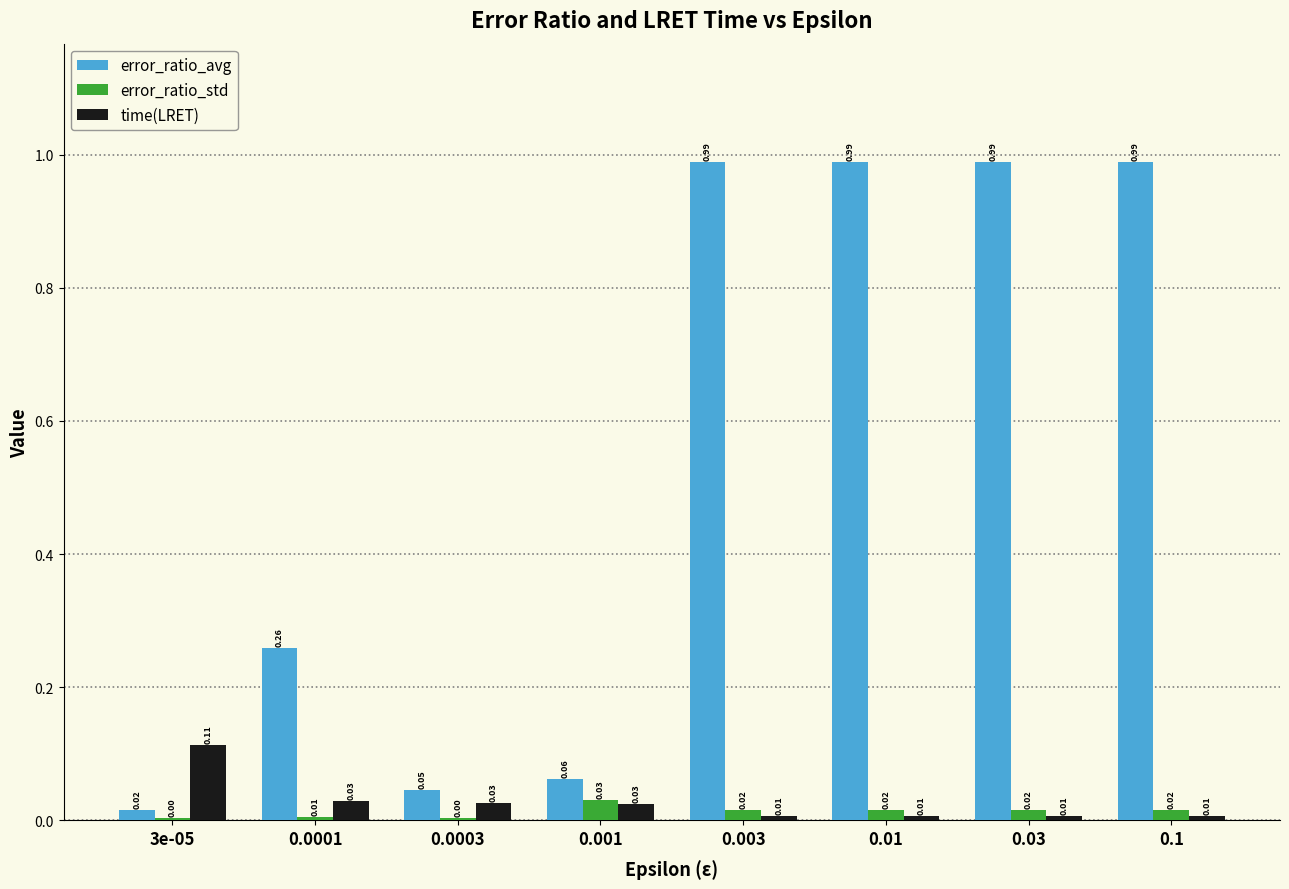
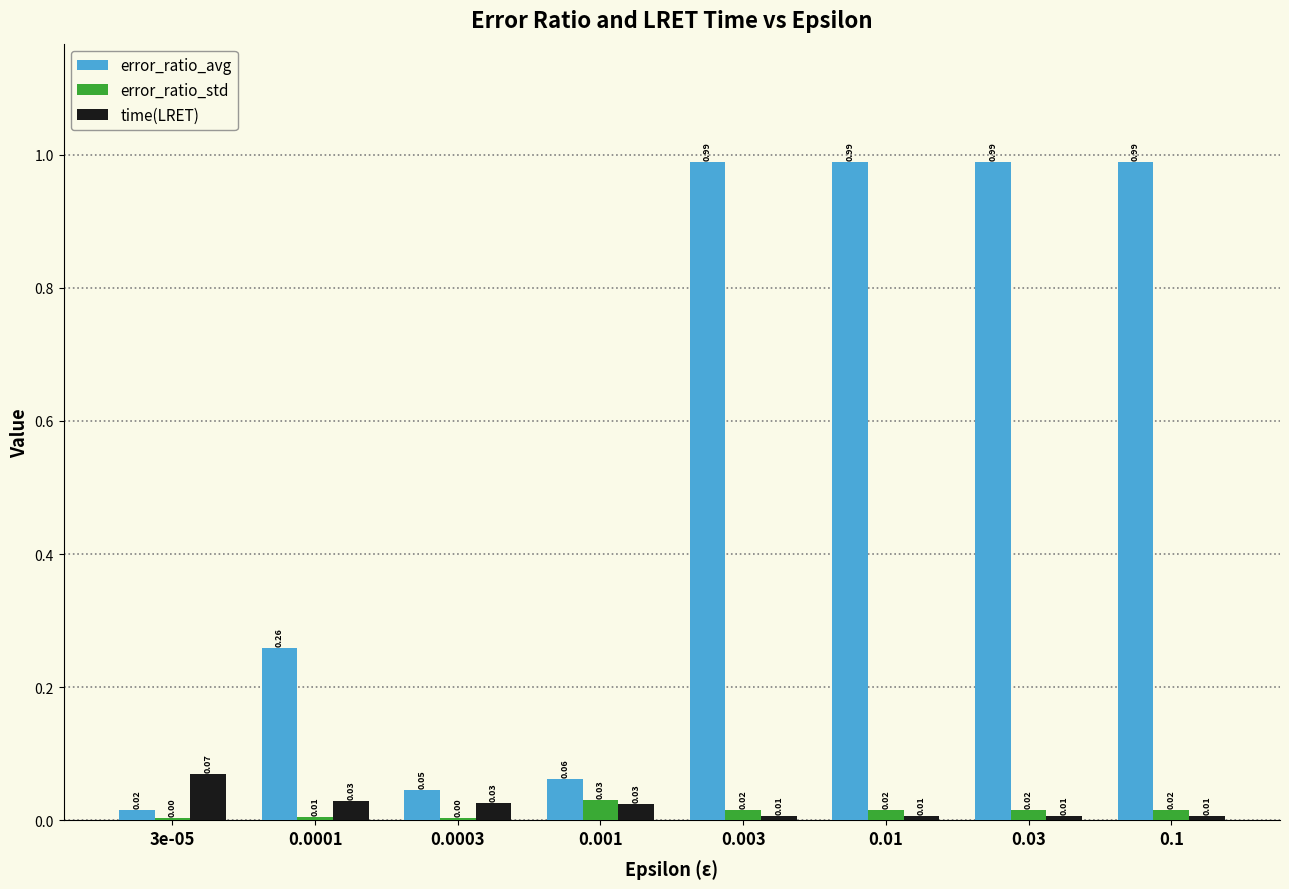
time(LRET), 3e-05: 0.11 -> 0.07
